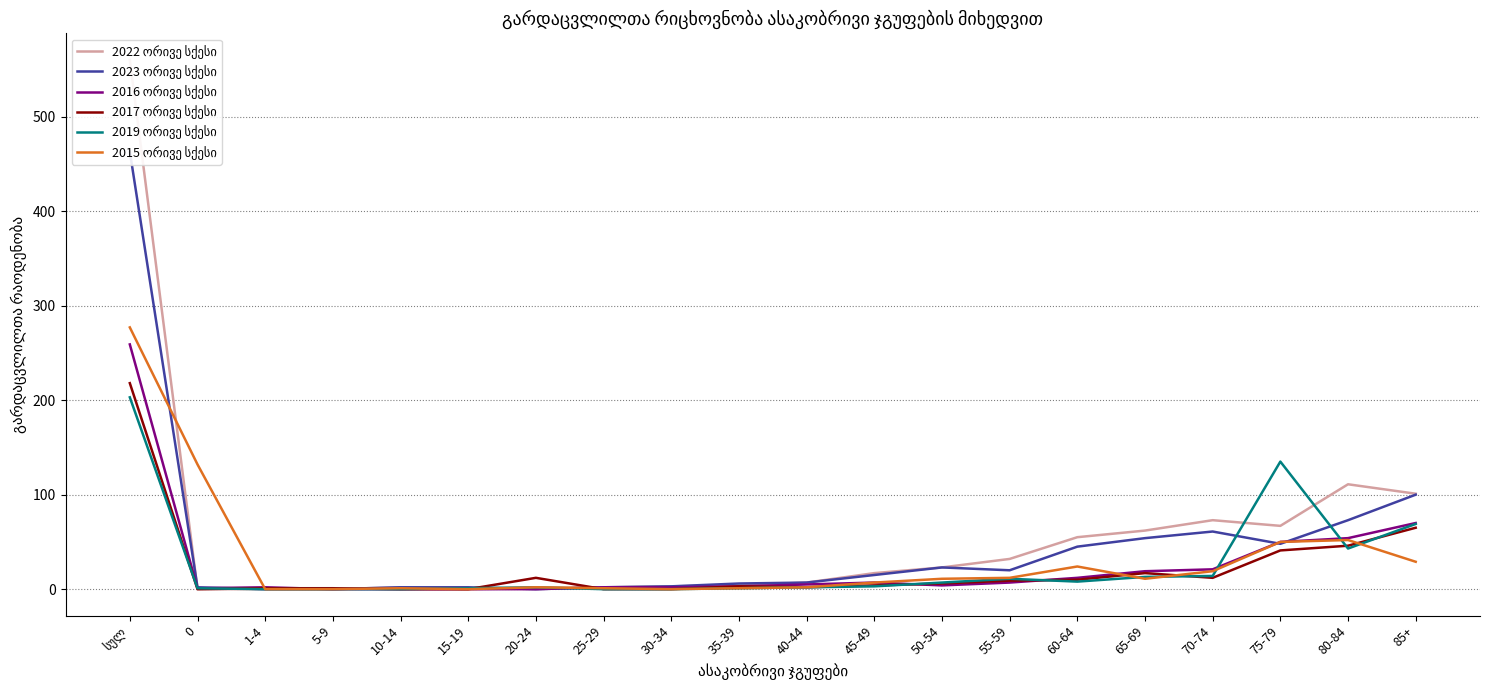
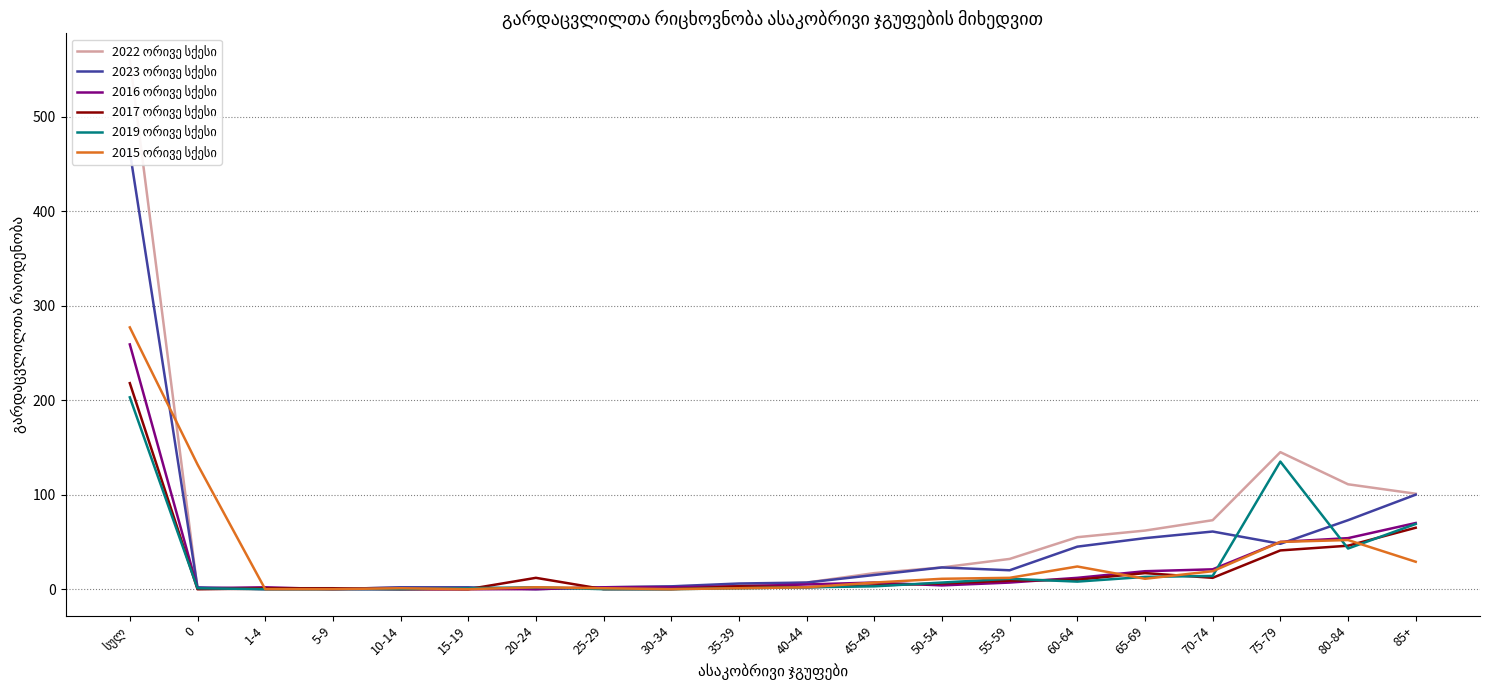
2022 ორივე სქესი, 75-79: 70 -> 150
